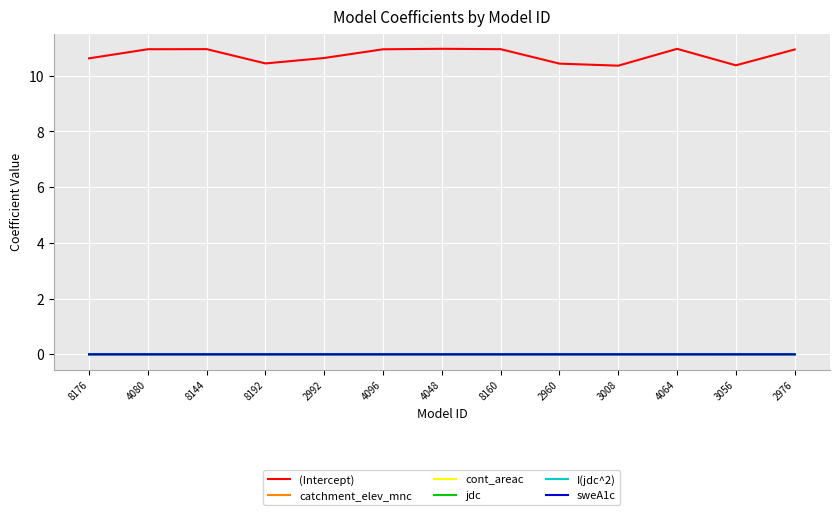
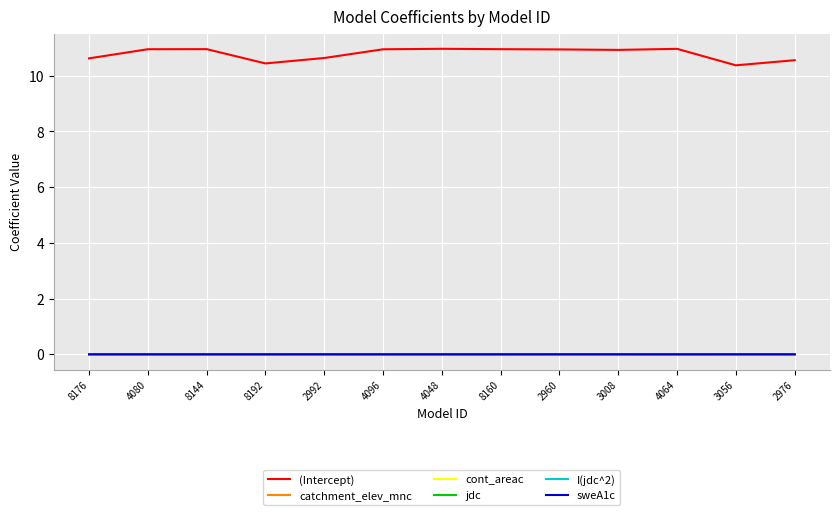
(Intercept), 2960: 10.4 -> 10.9
(Intercept), 3008: 10.4 -> 10.9
(Intercept), 2976: 10.9 -> 10.6
